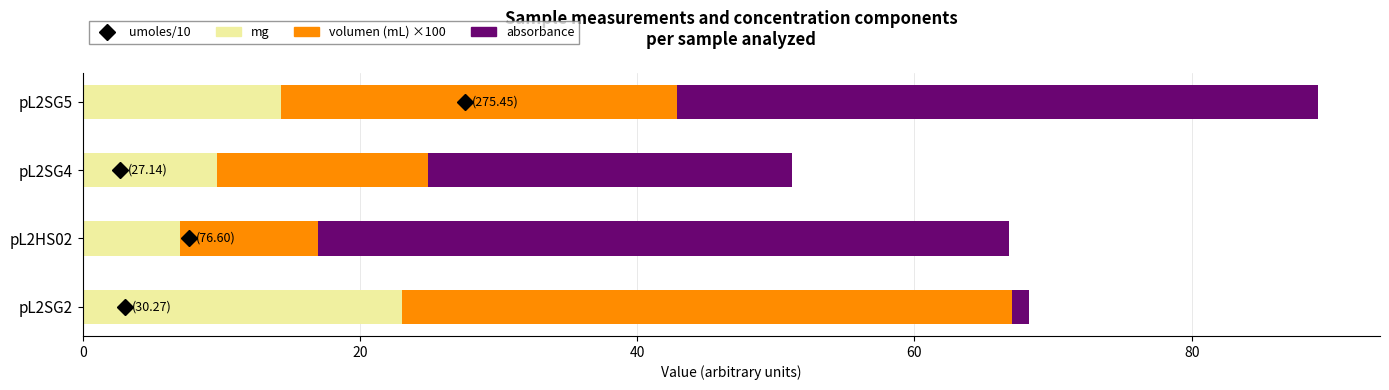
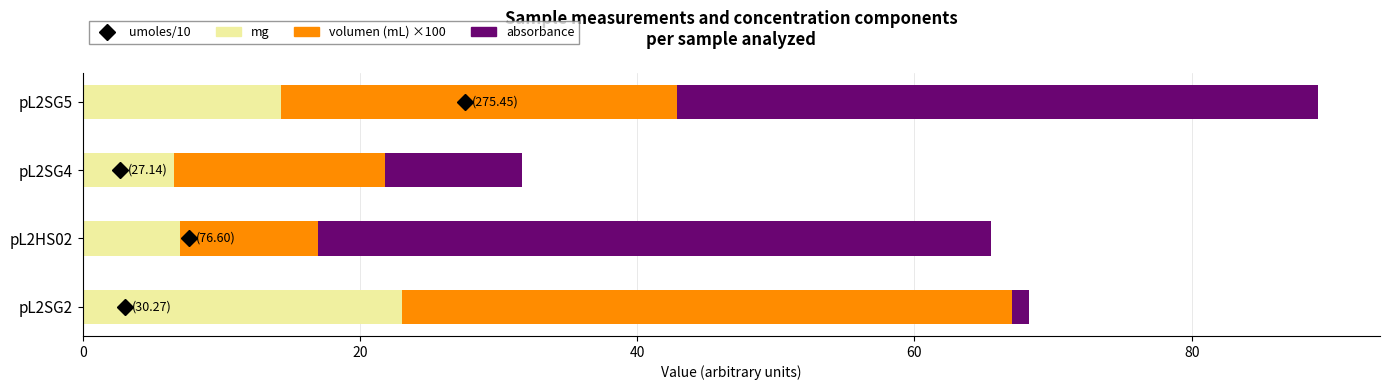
mg, pL2SG4: 9.7 -> 6.6
absorbance, pL2SG4: 26.3 -> 9.9
absorbance, pL2HS02: 49.8 -> 48.5
